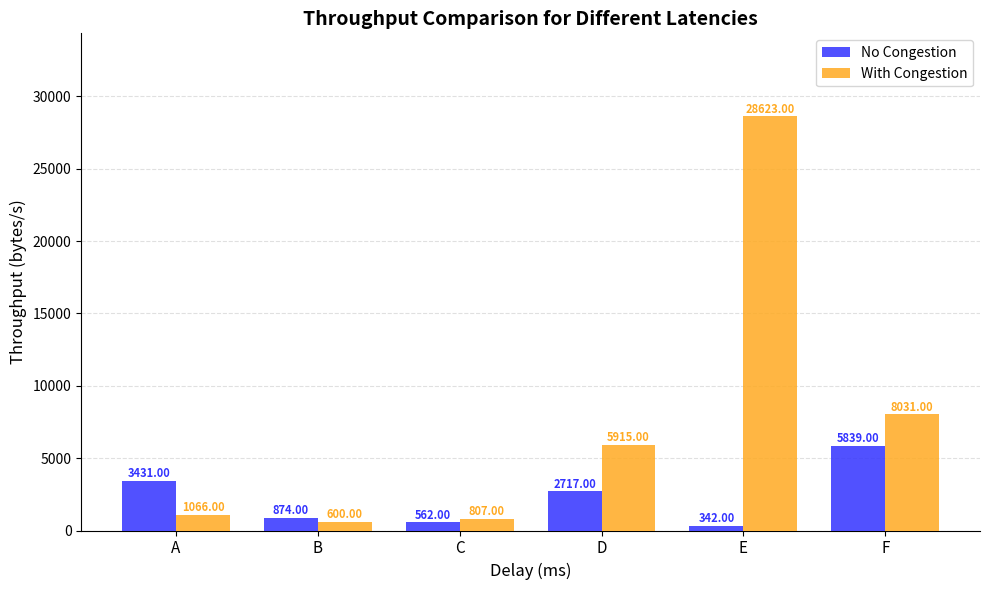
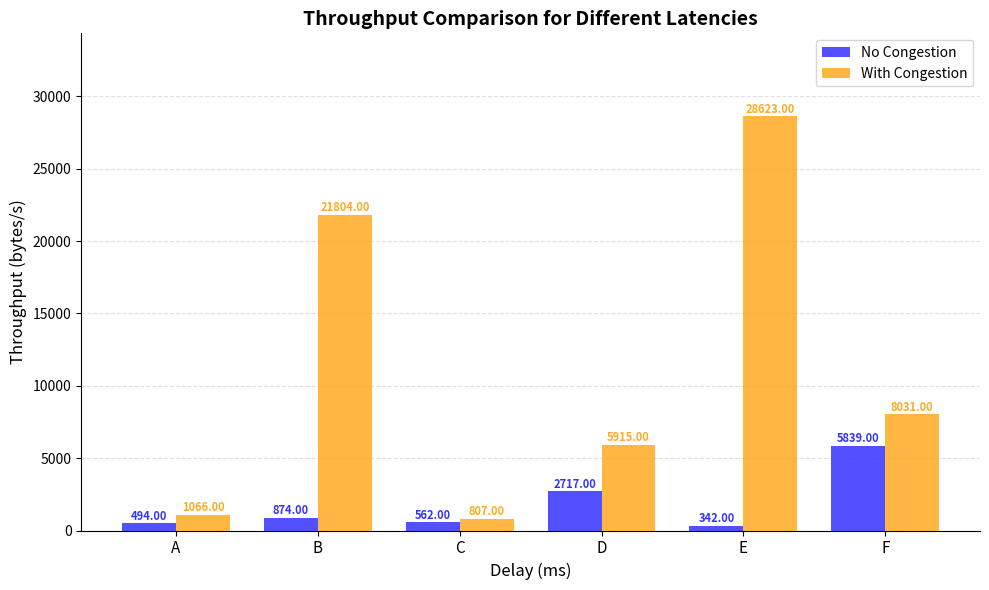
No Congestion, A: 3431.00 -> 494.00
With Congestion, B: 600.00 -> 21804.00
